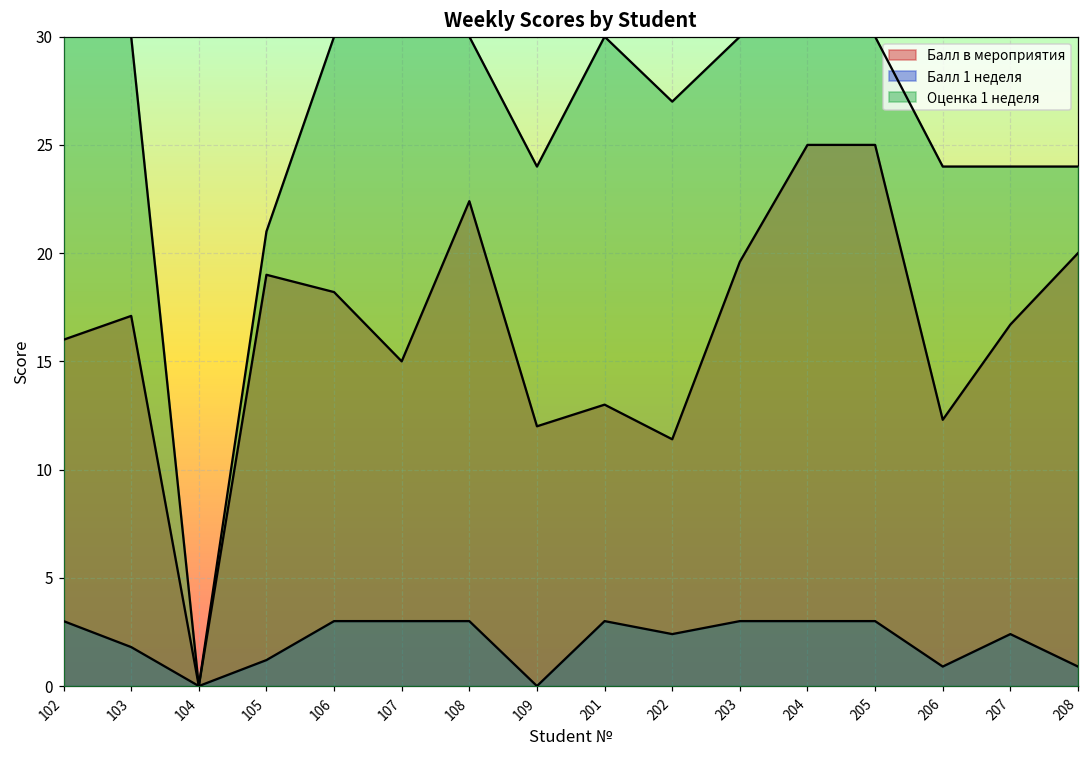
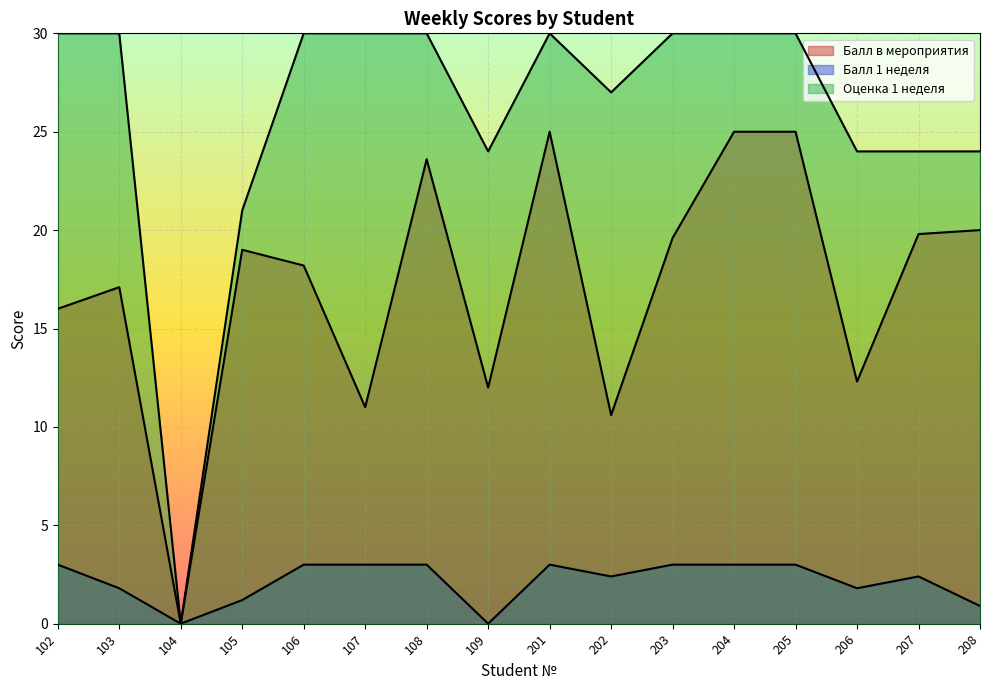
Балл в мероприятия, 107: 15 -> 11
Балл в мероприятия, 108: 22.4 -> 23.6
Балл в мероприятия, 201: 13 -> 25
Балл в мероприятия, 202: 11.4 -> 10.6
Балл 1 неделя, 206: 0.9 -> 1.8
Балл в мероприятия, 207: 16.7 -> 19.8
